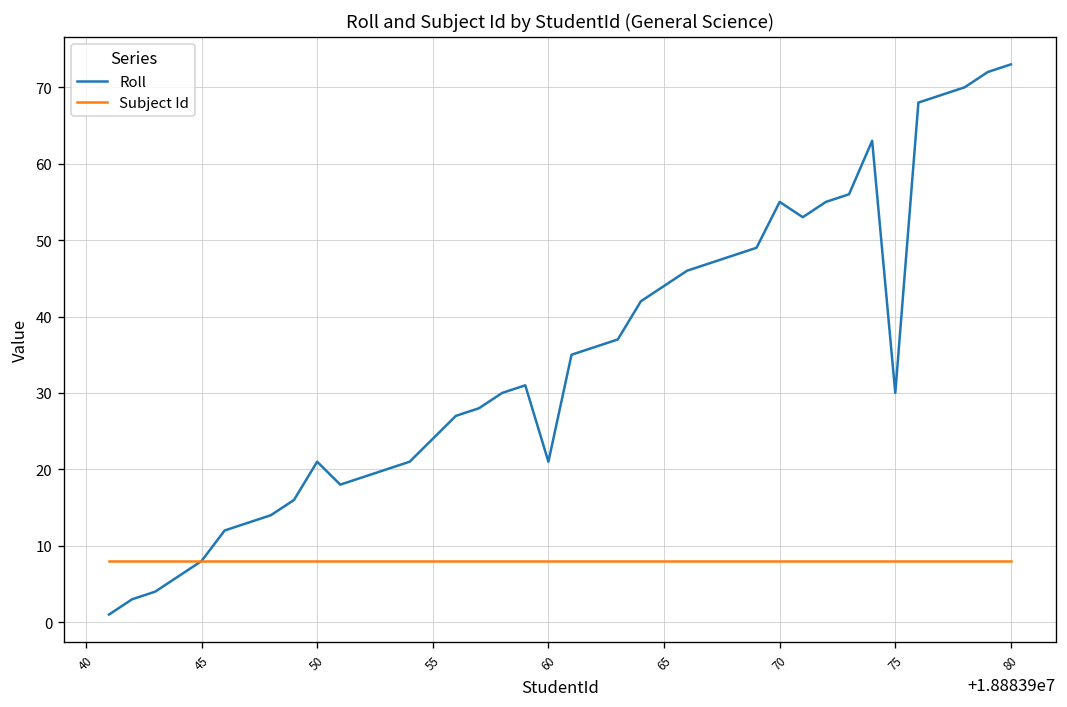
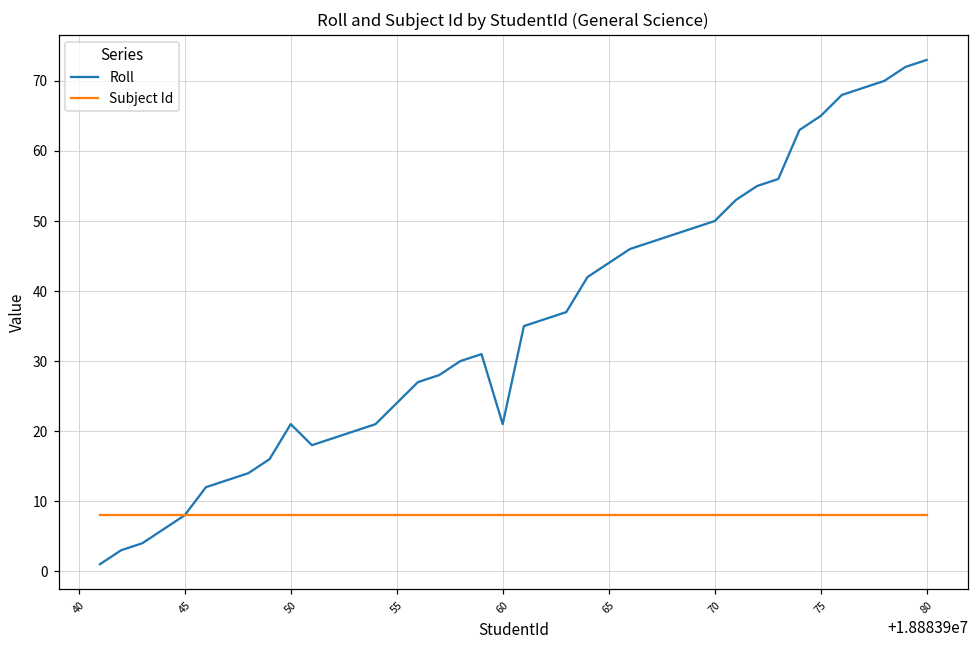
Roll, 70: 55 -> 50
Roll, 75: 30 -> 65
